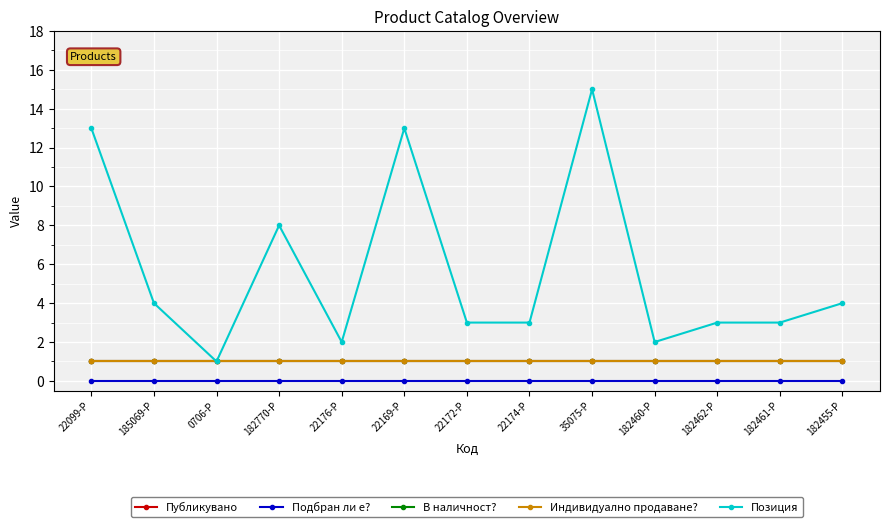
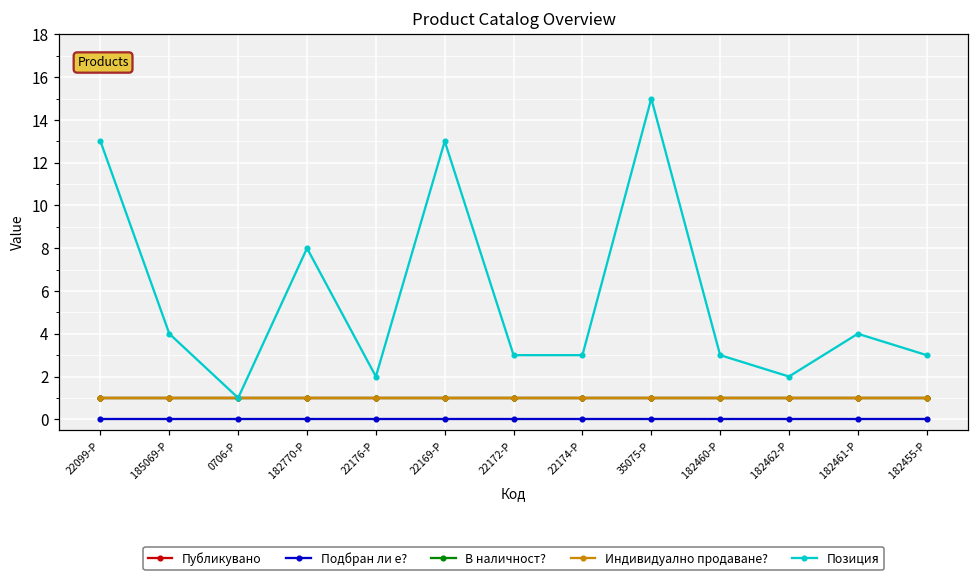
Позиция, 182460-P: 2 -> 3
Позиция, 182462-P: 3 -> 2
Позиция, 182461-P: 3 -> 4
Позиция, 182455-P: 4 -> 3
